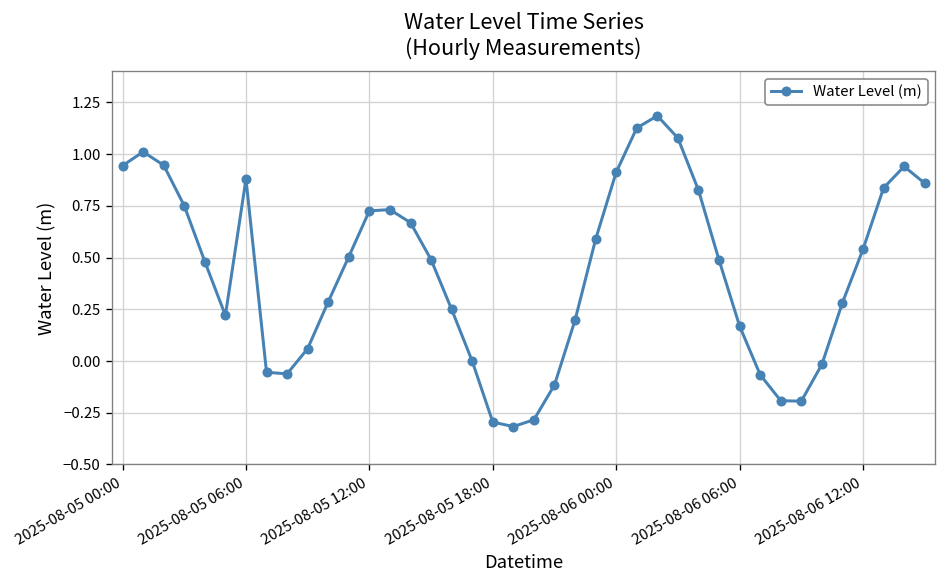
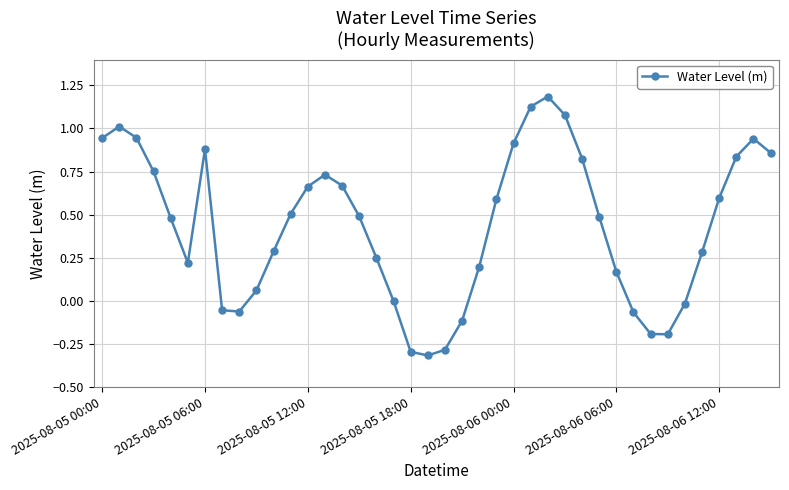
2025-08-05 12:00: 0.73 -> 0.66
2025-08-06 12:00: 0.54 -> 0.60
